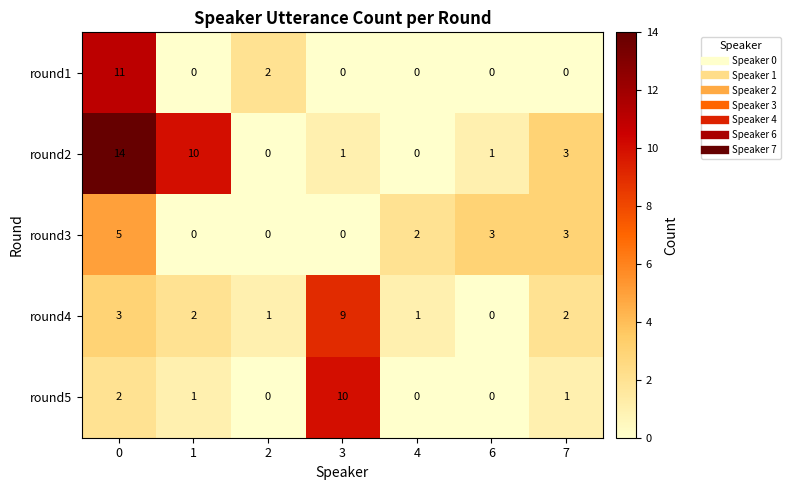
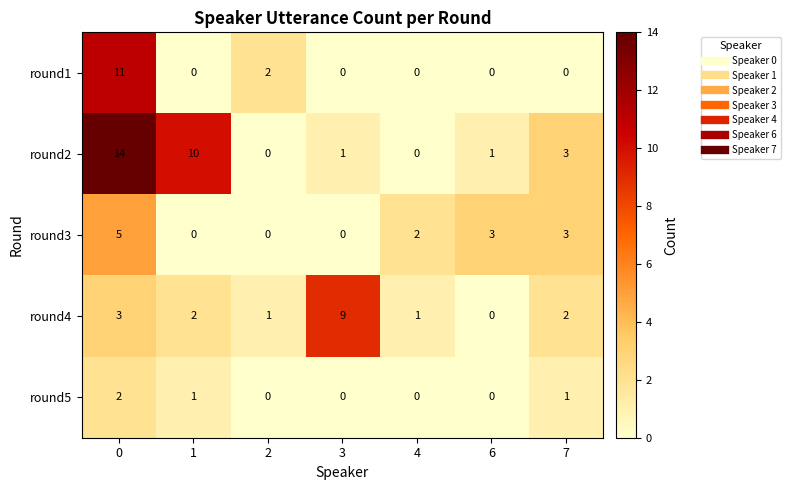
round5, 3: 10 -> 0
